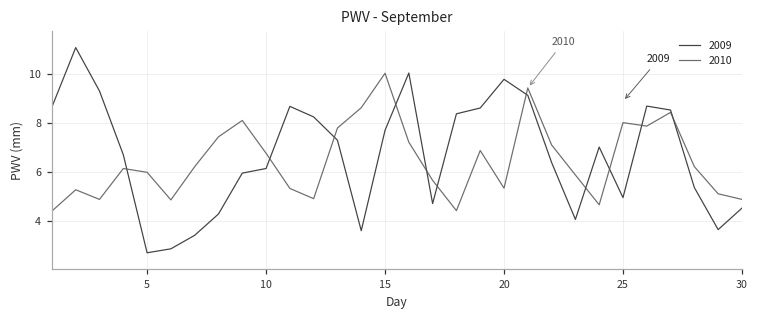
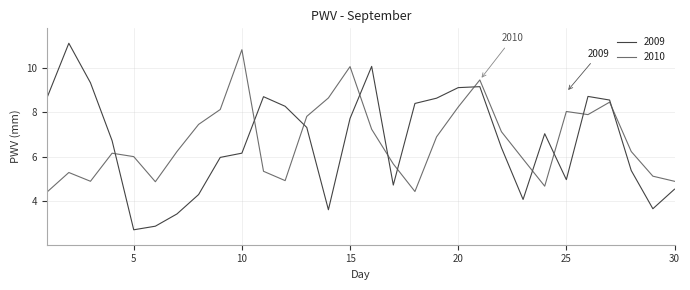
2010, 10: 6.8 -> 10.8
2009, 20: 9.8 -> 9.1
2010, 20: 5.4 -> 8.2
